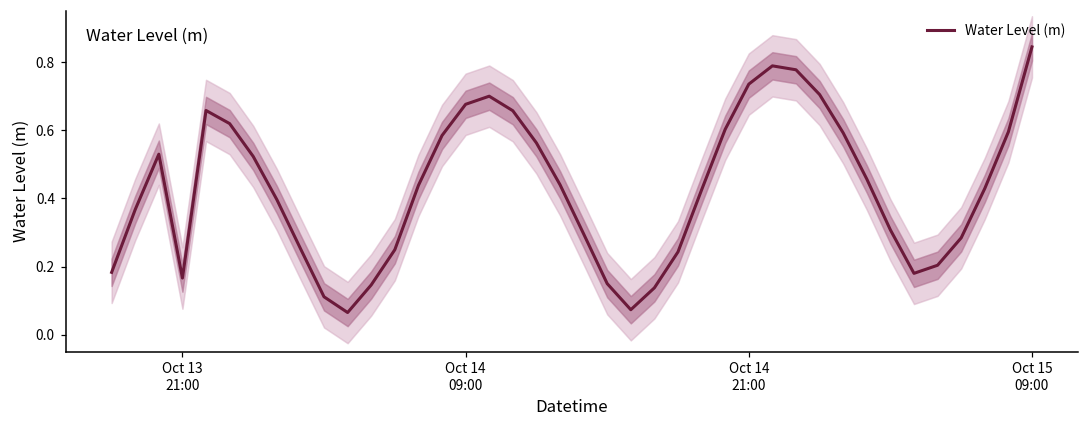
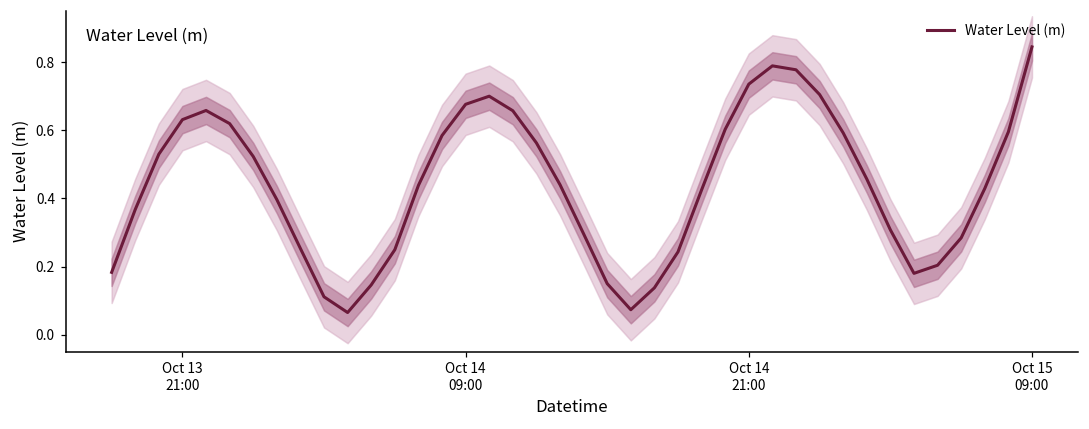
Water Level (m), Oct 13 21:00: 0.17 -> 0.63
